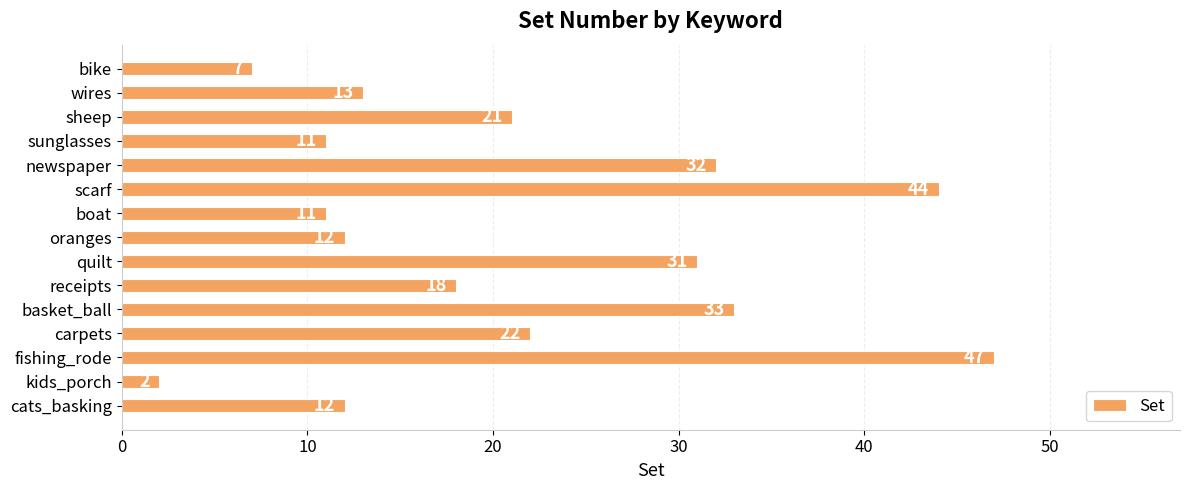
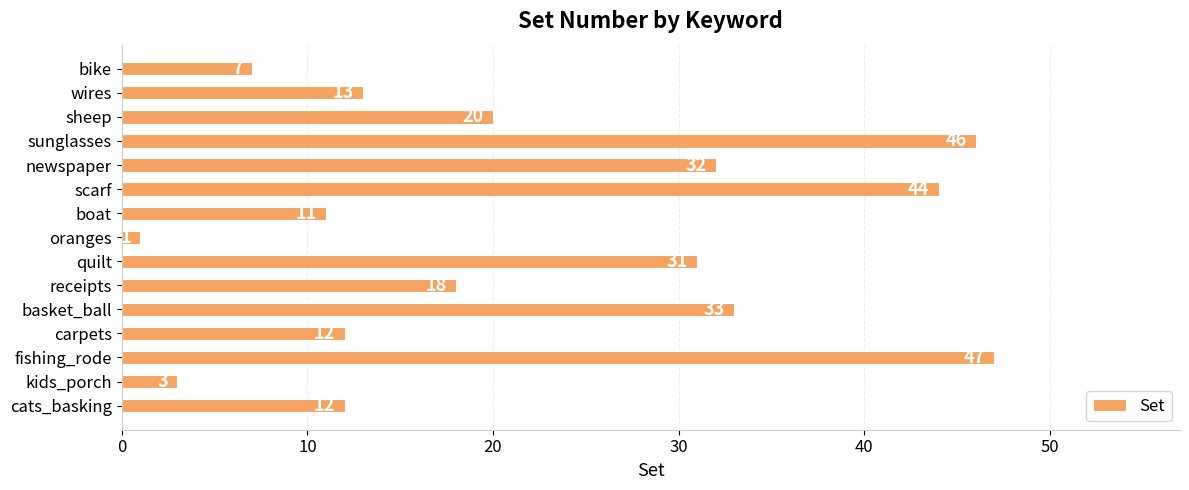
sheep: 21 -> 20
sunglasses: 11 -> 46
oranges: 12 -> 1
carpets: 22 -> 12
kids_porch: 2 -> 3
